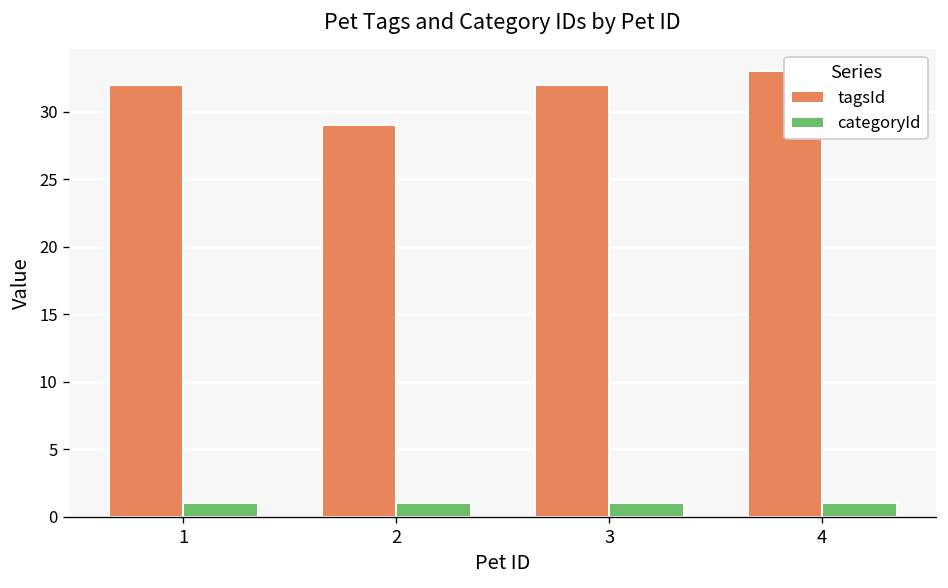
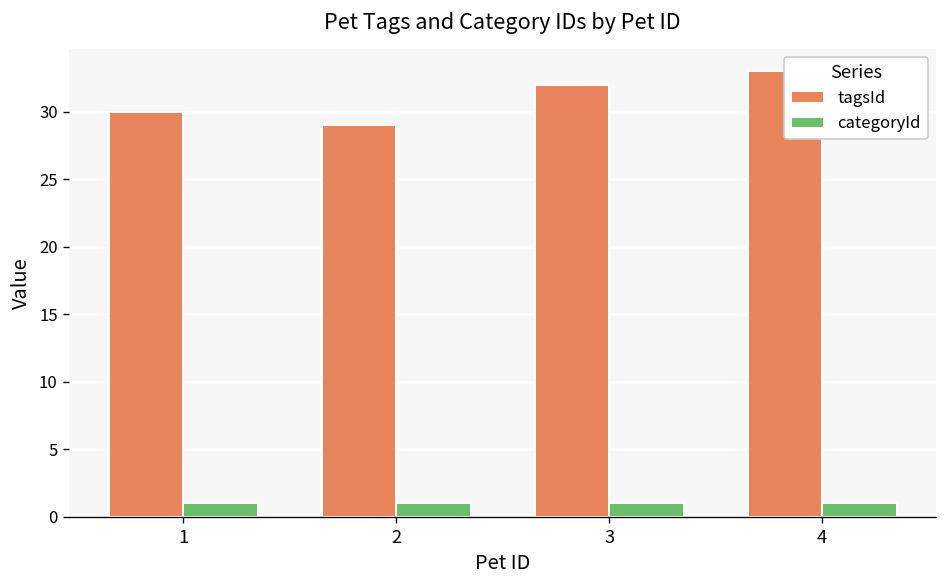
tagsId, 1: 32 -> 30
